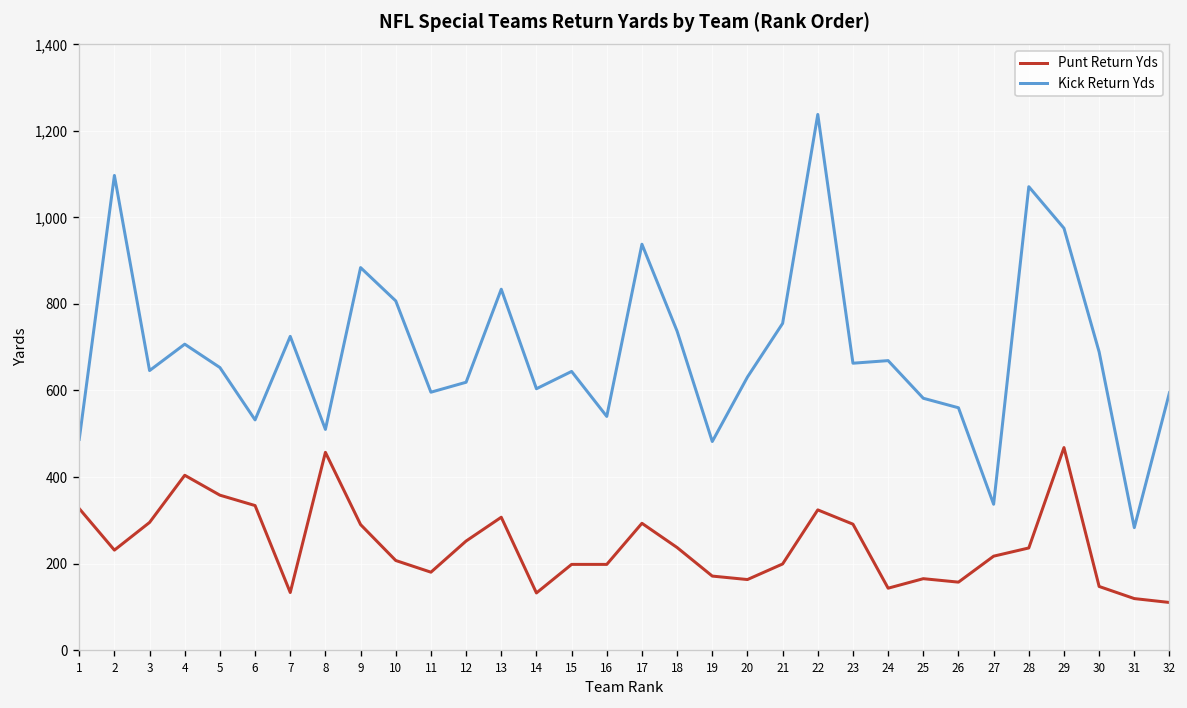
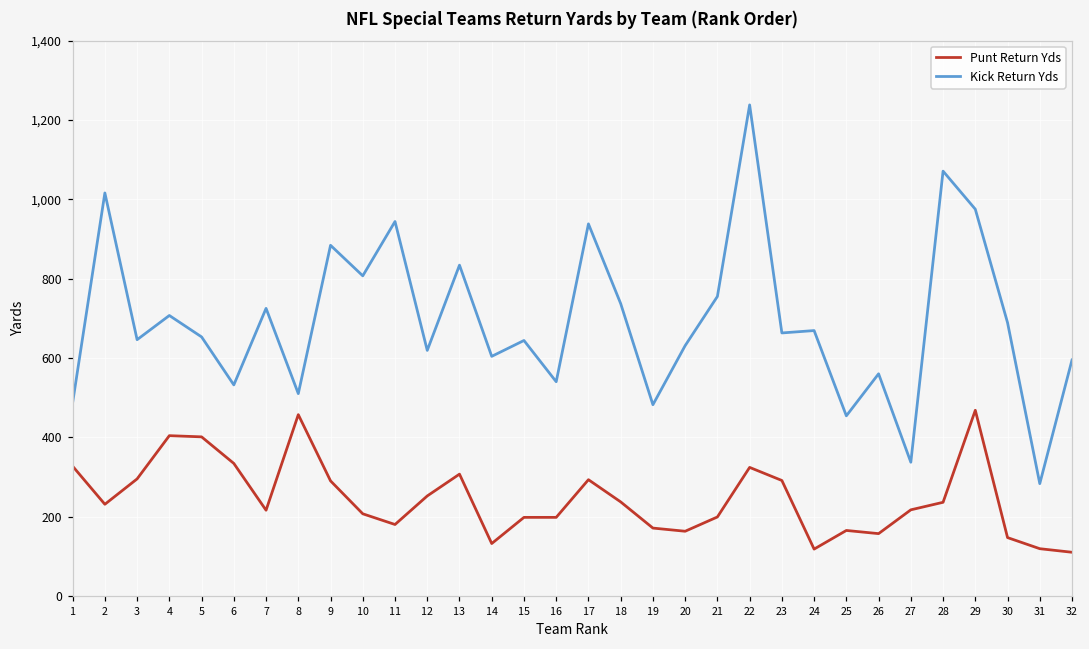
Kick Return Yds, 2: 1,100 -> 1,020
Punt Return Yds, 5: 360 -> 400
Punt Return Yds, 7: 130 -> 220
Kick Return Yds, 11: 600 -> 940
Punt Return Yds, 24: 140 -> 120
Kick Return Yds, 25: 580 -> 450
